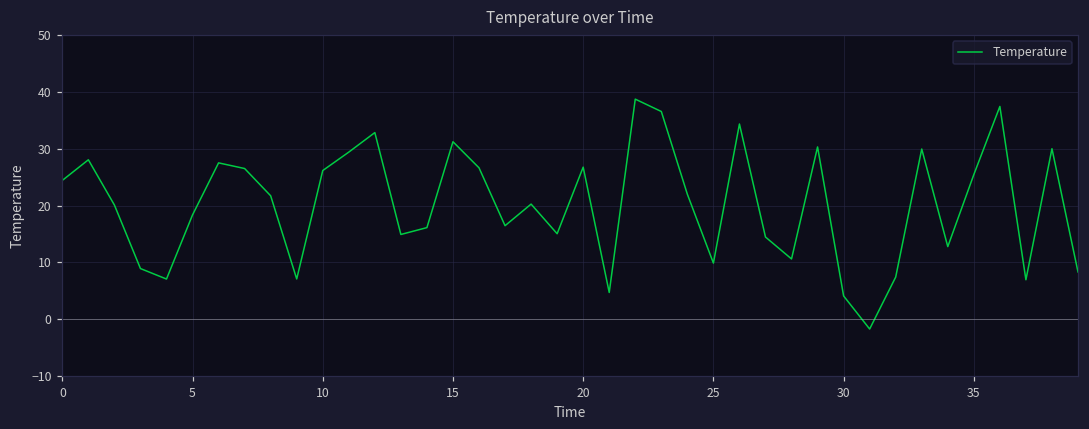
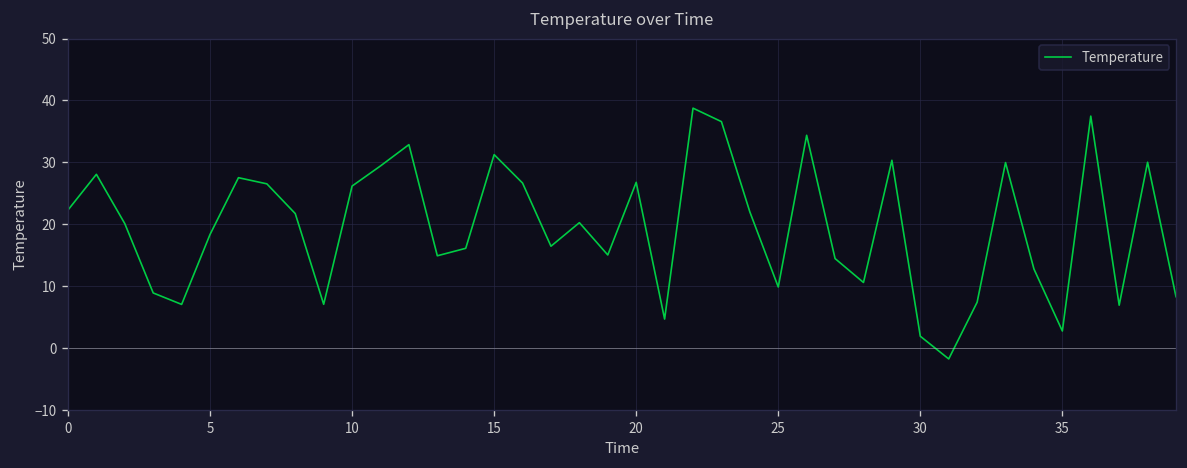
0: 24 -> 22
30: 4 -> 2
35: 25 -> 3
